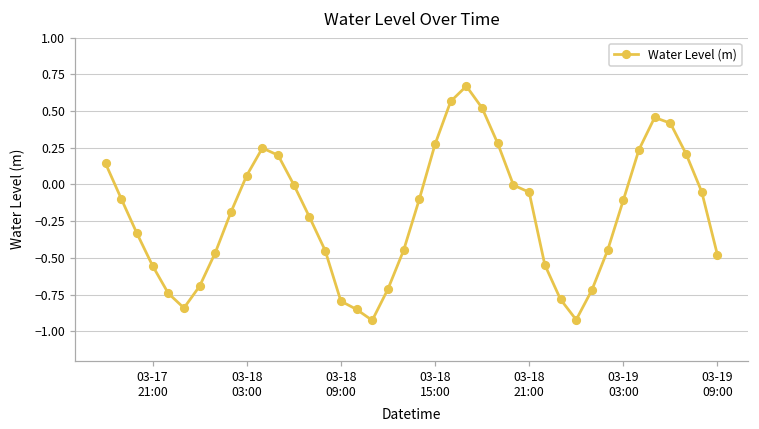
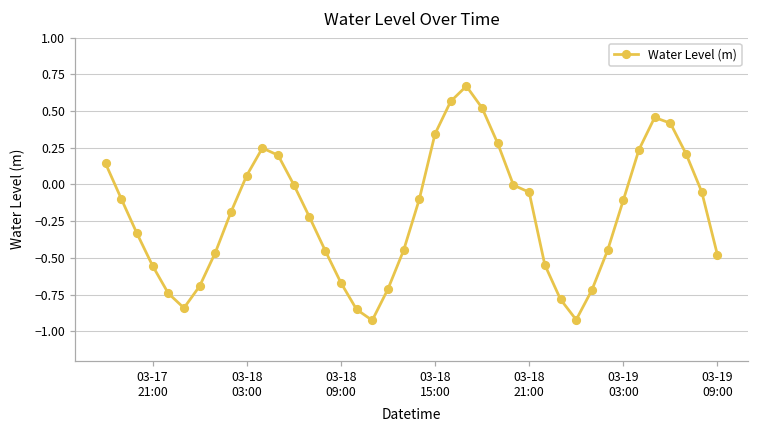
03-18 09:00: -0.79 -> -0.67
03-18 15:00: 0.27 -> 0.34
